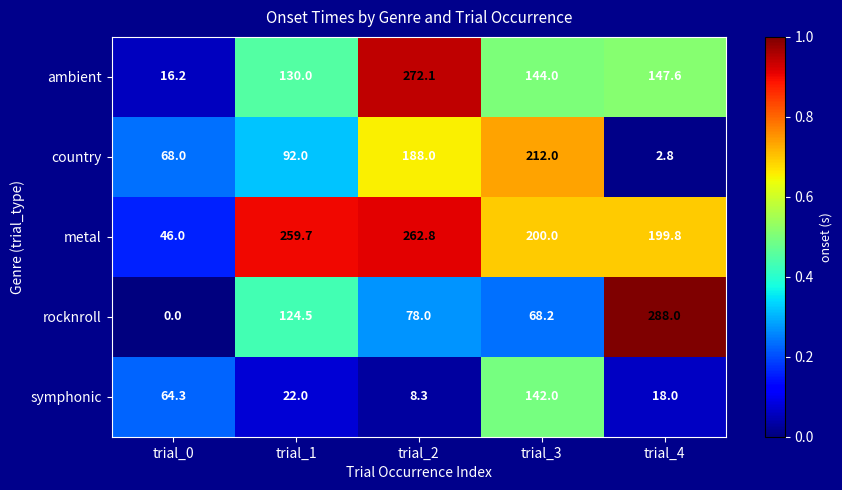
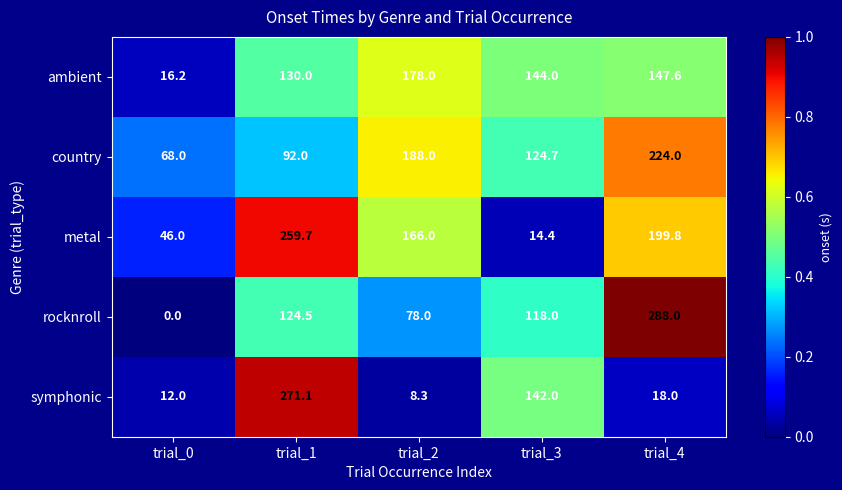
ambient, trial_2: 272.1 -> 178.0
country, trial_3: 212.0 -> 124.7
country, trial_4: 2.8 -> 224.0
metal, trial_2: 262.8 -> 166.0
metal, trial_3: 200.0 -> 14.4
rocknroll, trial_3: 68.2 -> 118.0
symphonic, trial_0: 64.3 -> 12.0
symphonic, trial_1: 22.0 -> 271.1
